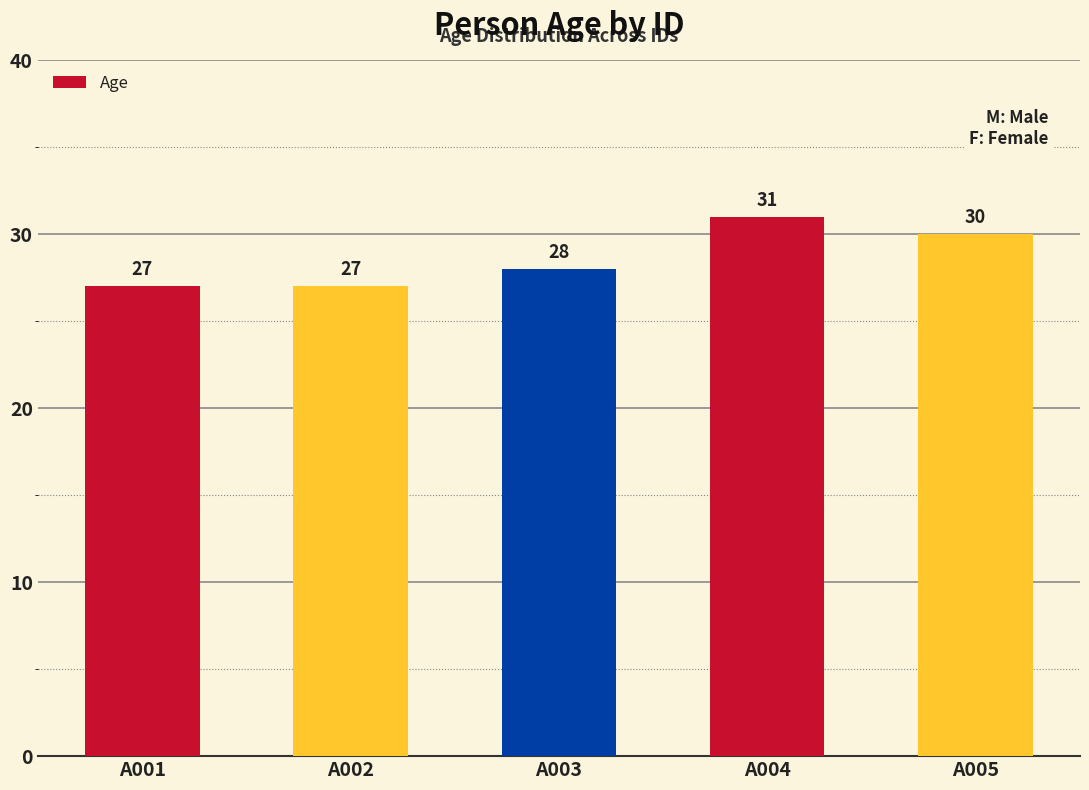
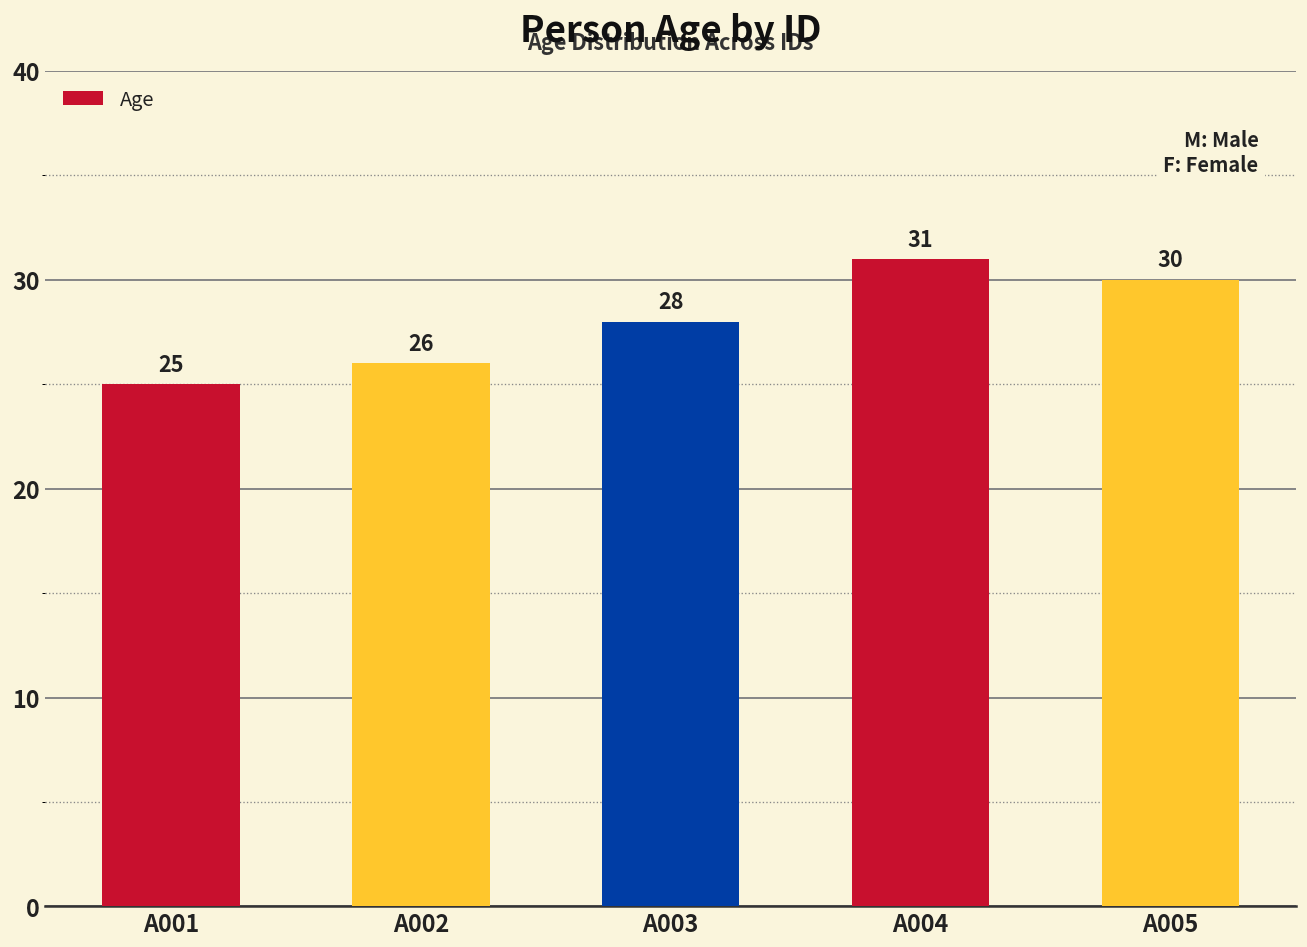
A001: 27 -> 25
A002: 27 -> 26
